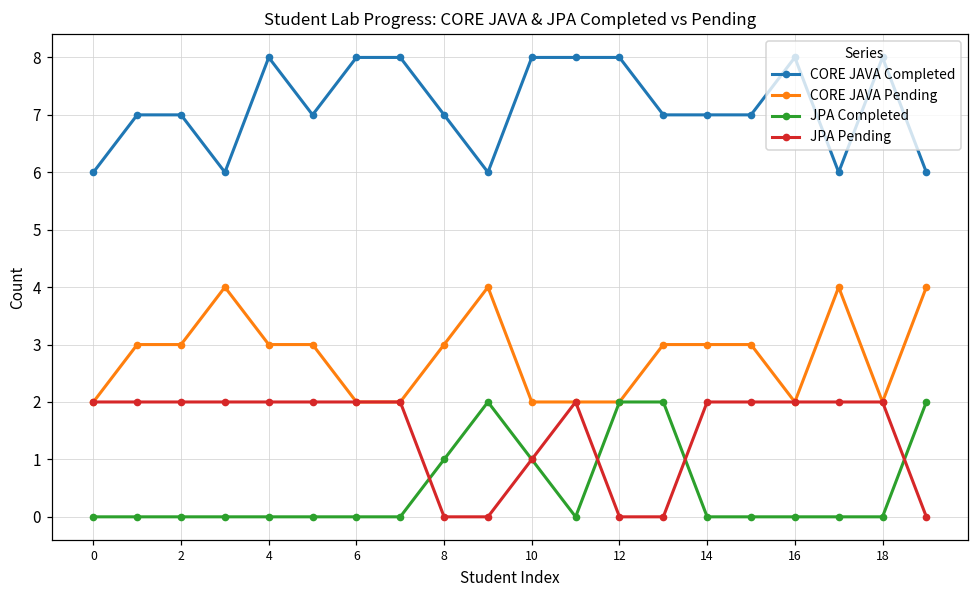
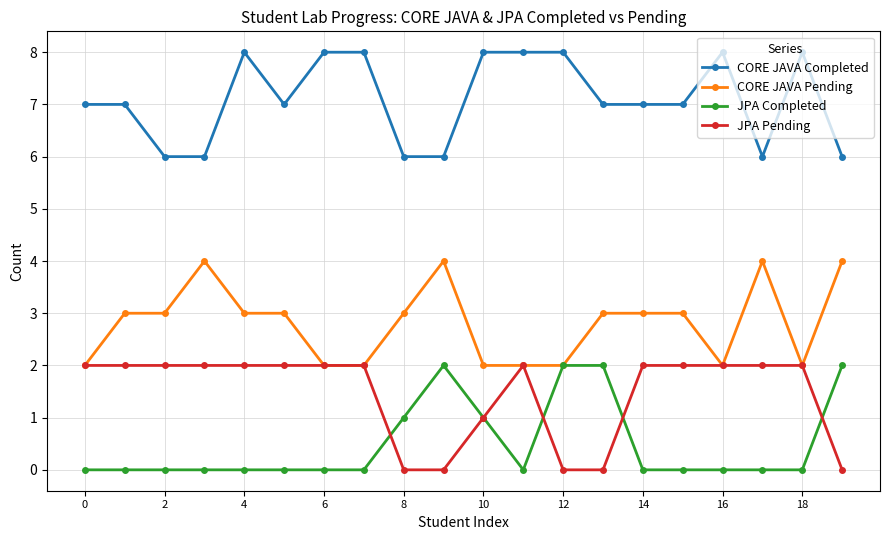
CORE JAVA Completed, 0: 6 -> 7
CORE JAVA Completed, 2: 7 -> 6
CORE JAVA Completed, 8: 7 -> 6
